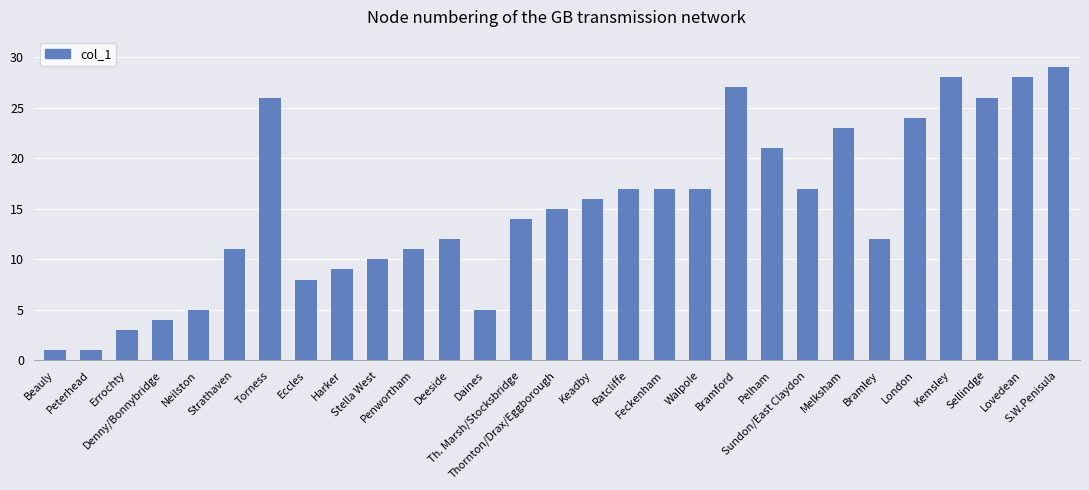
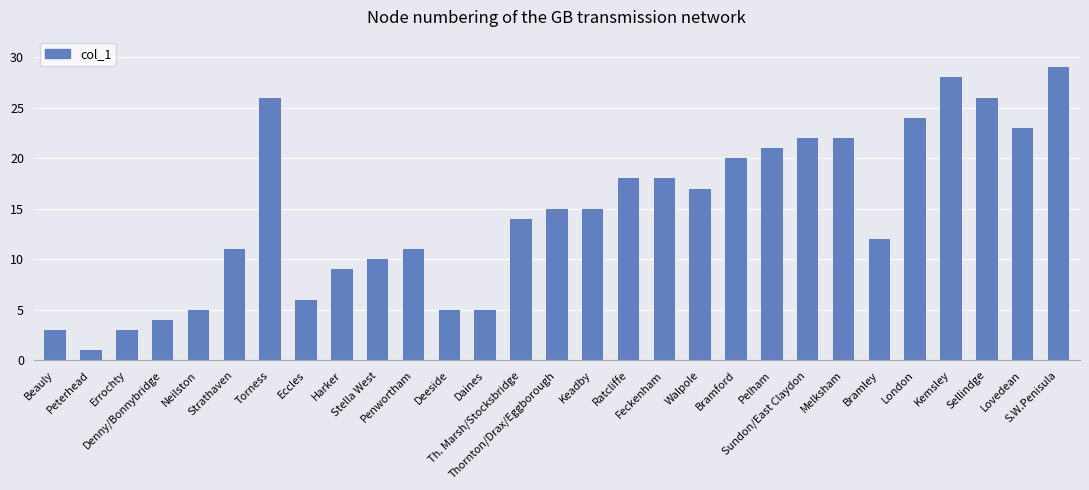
Beauly: 1 -> 3
Eccles: 8 -> 6
Deeside: 12 -> 5
Keadby: 16 -> 15
Ratcliffe: 17 -> 18
Feckenham: 17 -> 18
Bramford: 27 -> 20
Sundon/East Claydon: 17 -> 22
Melksham: 23 -> 22
Lovedean: 28 -> 23
